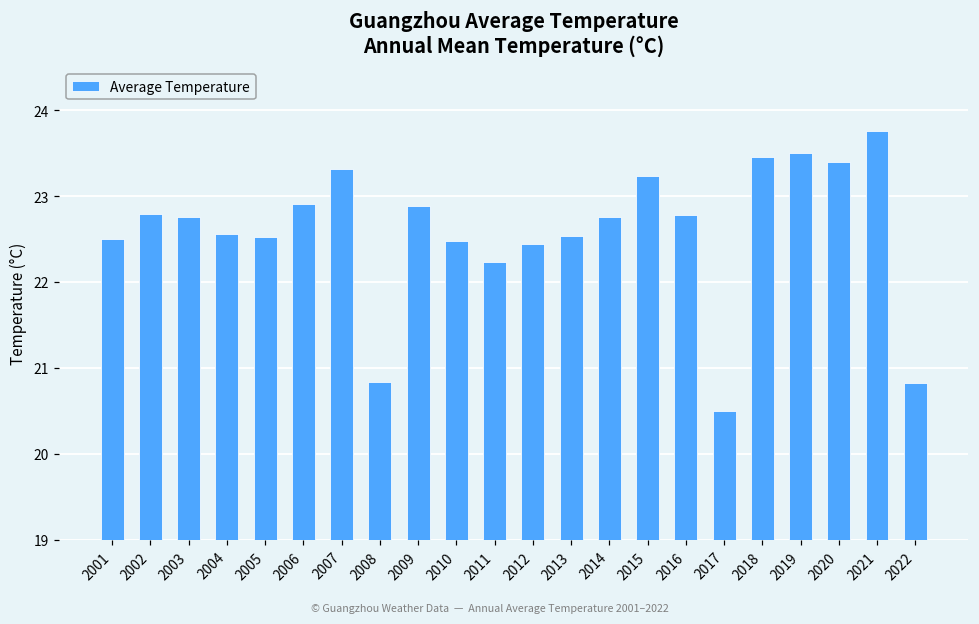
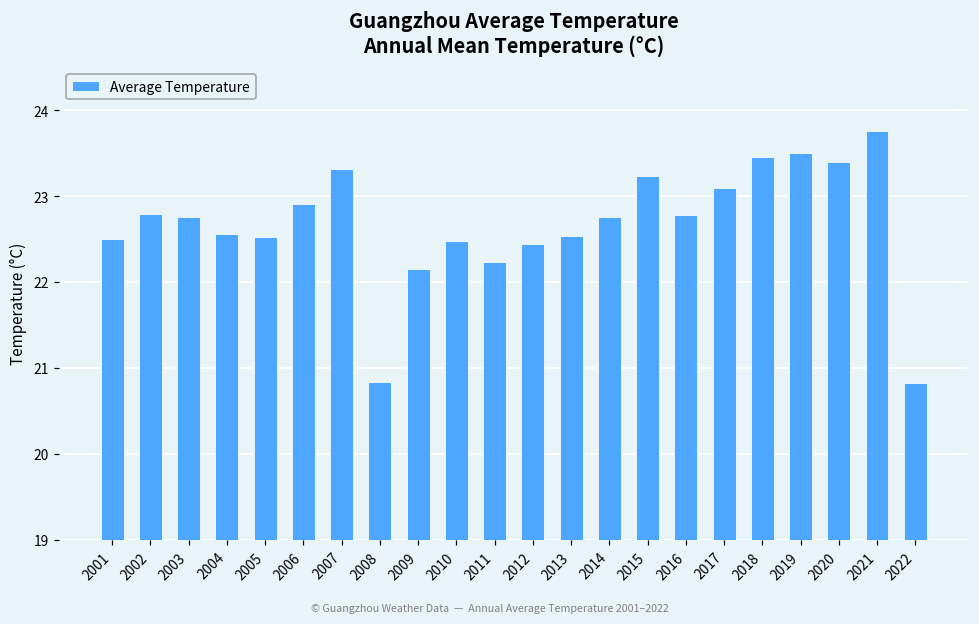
2009: 22.9 -> 22.2
2017: 20.5 -> 23.1
